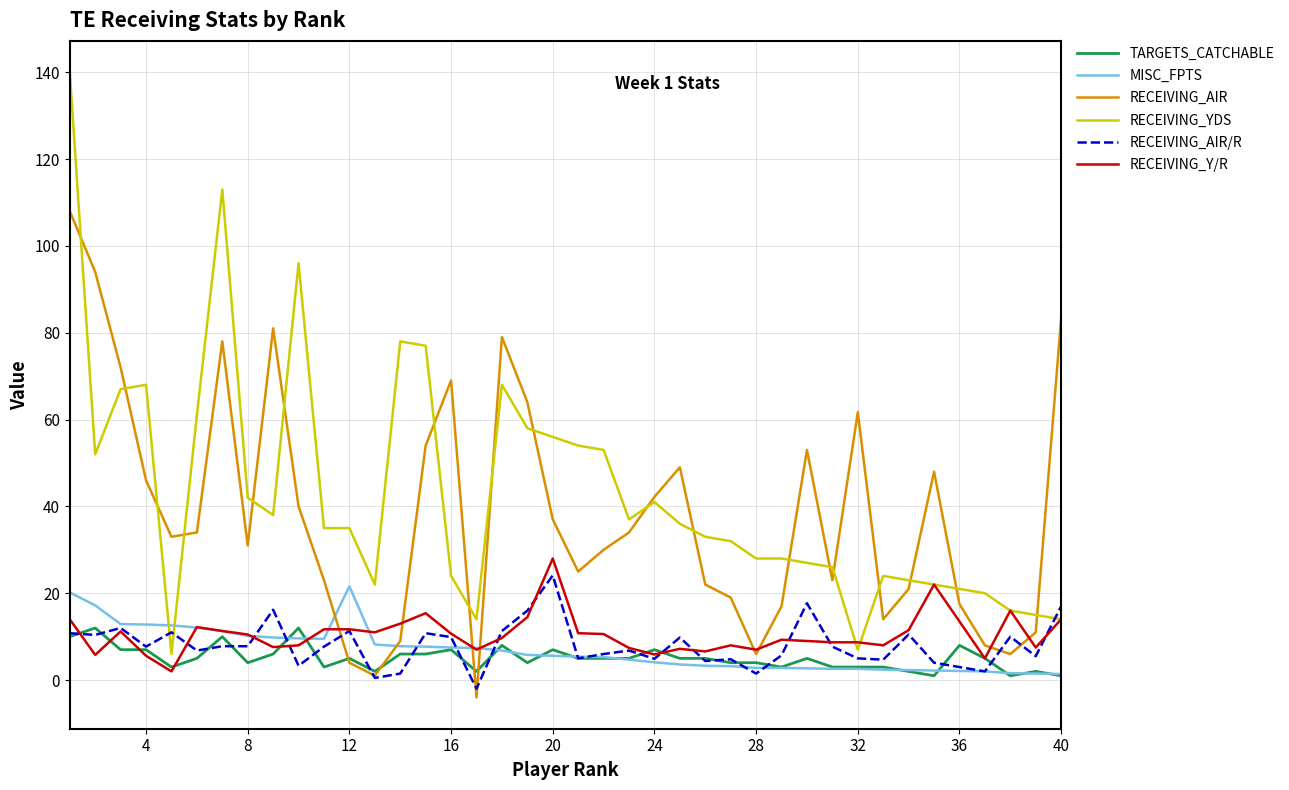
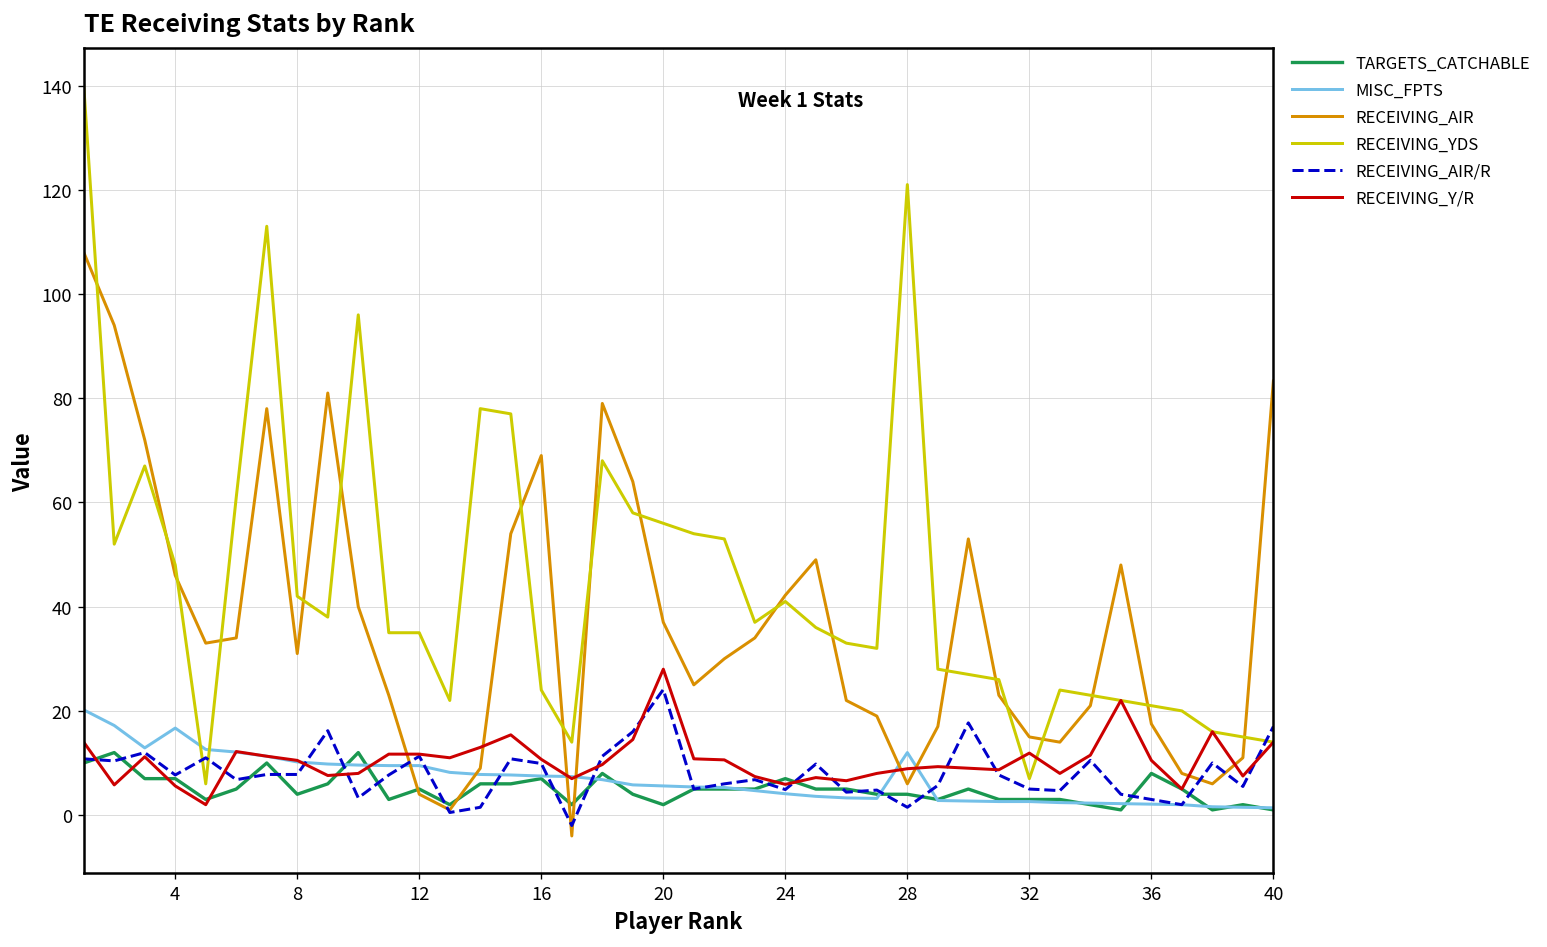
MISC_FPTS, 4: 13 -> 17
RECEIVING_YDS, 4: 68 -> 48
MISC_FPTS, 12: 22 -> 10
TARGETS_CATCHABLE, 20: 7 -> 2
MISC_FPTS, 28: 3 -> 12
RECEIVING_YDS, 28: 28 -> 121
RECEIVING_Y/R, 28: 7 -> 9
RECEIVING_AIR, 32: 62 -> 15
RECEIVING_Y/R, 32: 9 -> 12
RECEIVING_Y/R, 36: 14 -> 11
